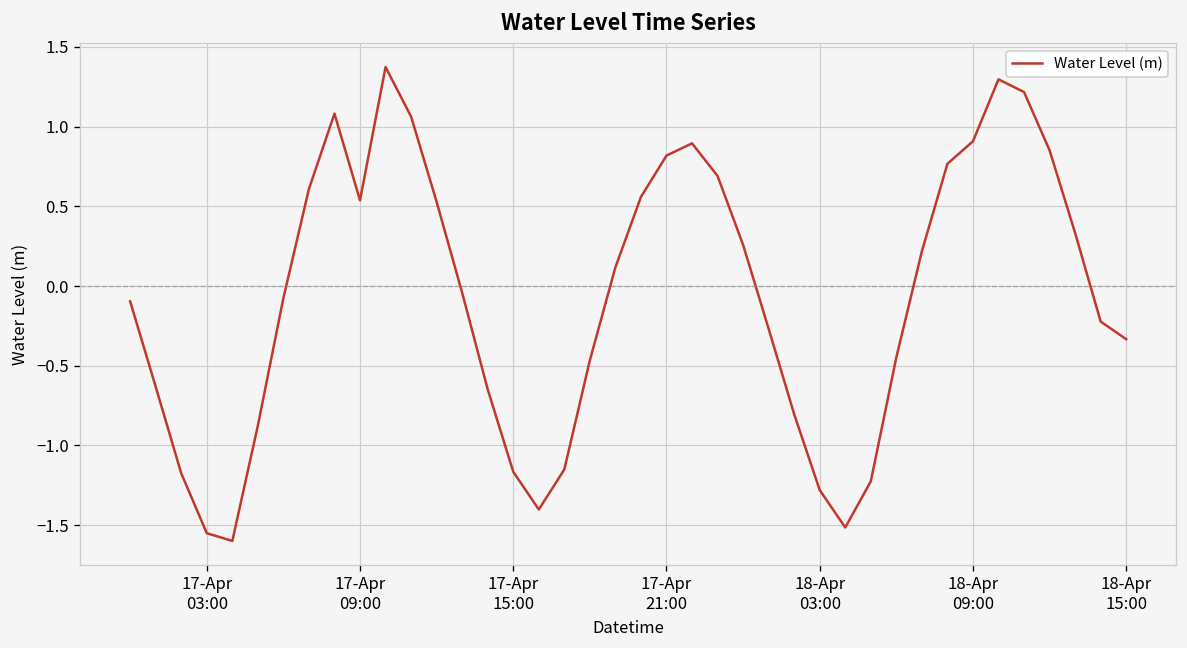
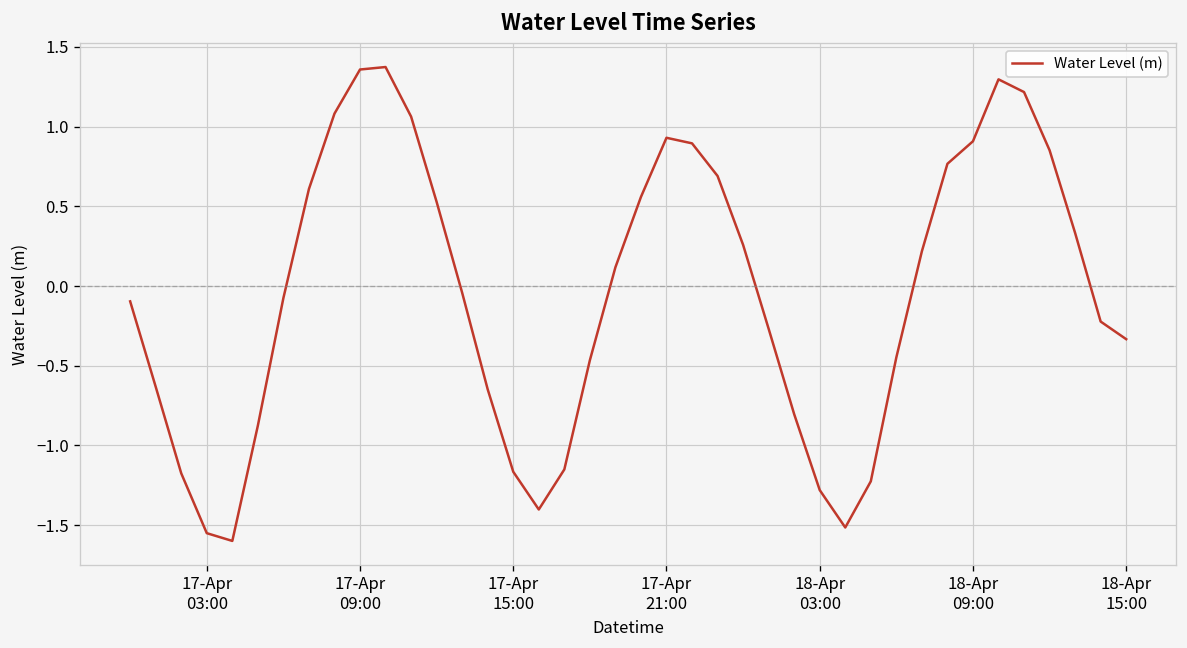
17-Apr 09:00: 0.54 -> 1.36
17-Apr 21:00: 0.82 -> 0.93
